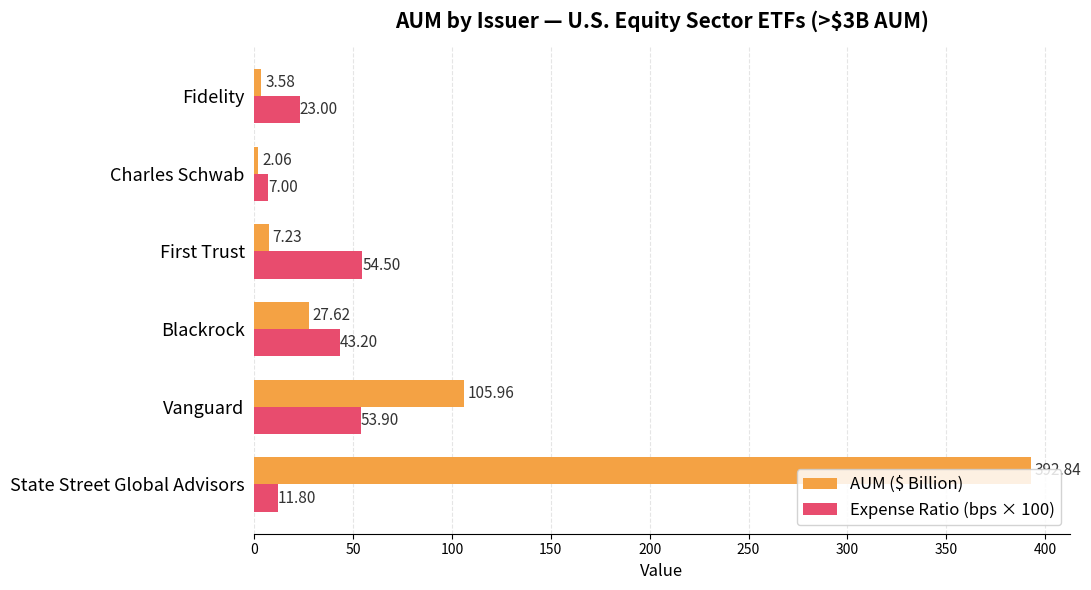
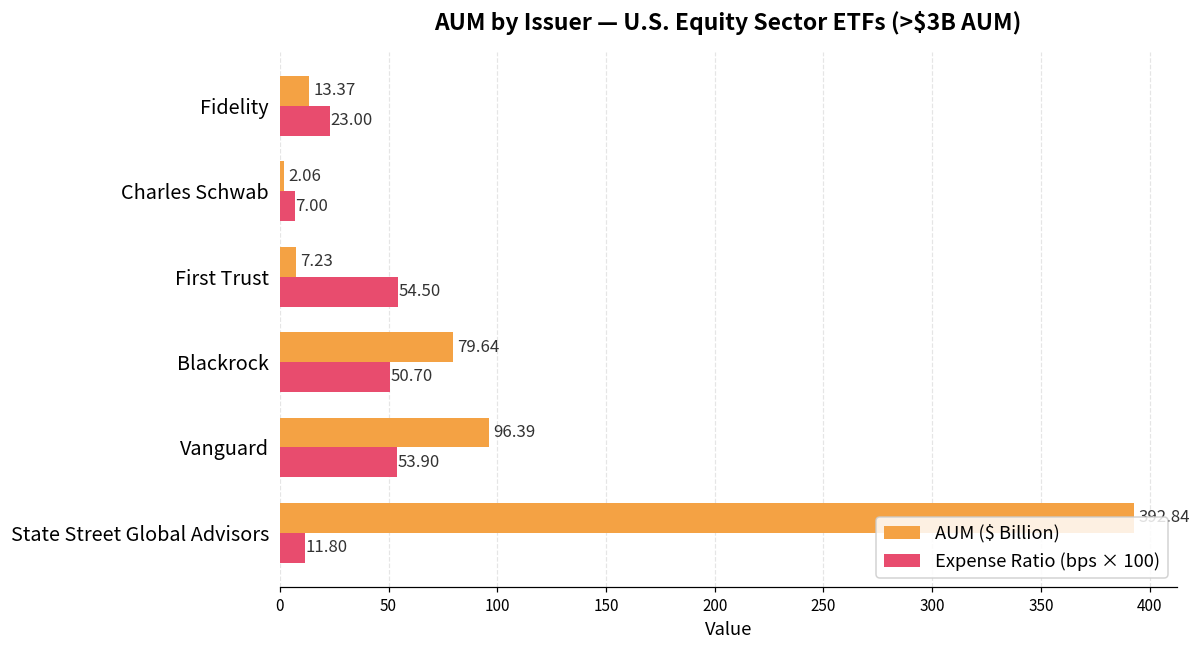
AUM ($ Billion), Fidelity: 3.58 -> 13.37
AUM ($ Billion), Blackrock: 27.62 -> 79.64
Expense Ratio (bps × 100), Blackrock: 43.20 -> 50.70
AUM ($ Billion), Vanguard: 105.96 -> 96.39
